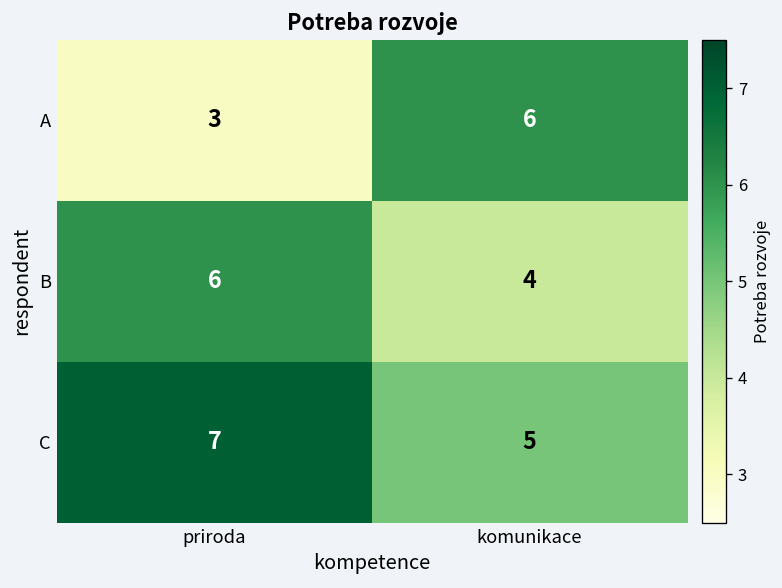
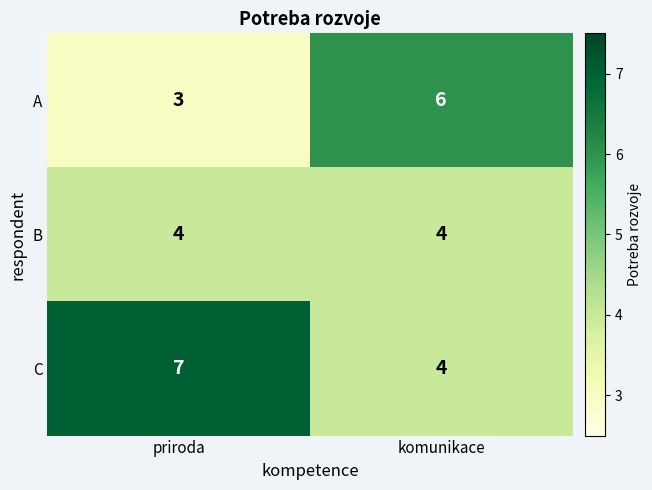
B, priroda: 6 -> 4
C, komunikace: 5 -> 4
